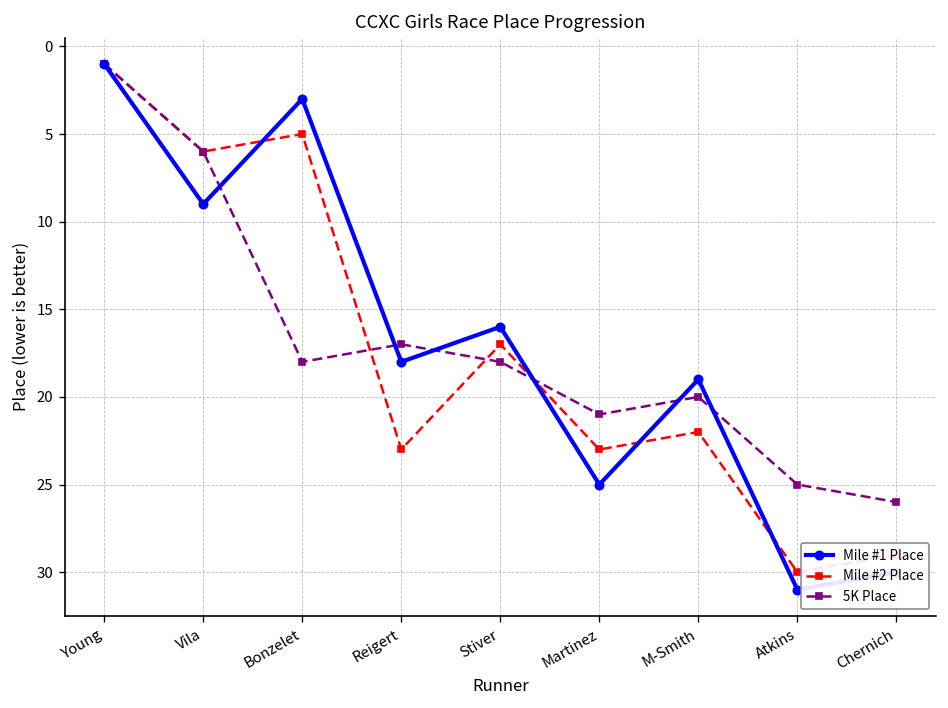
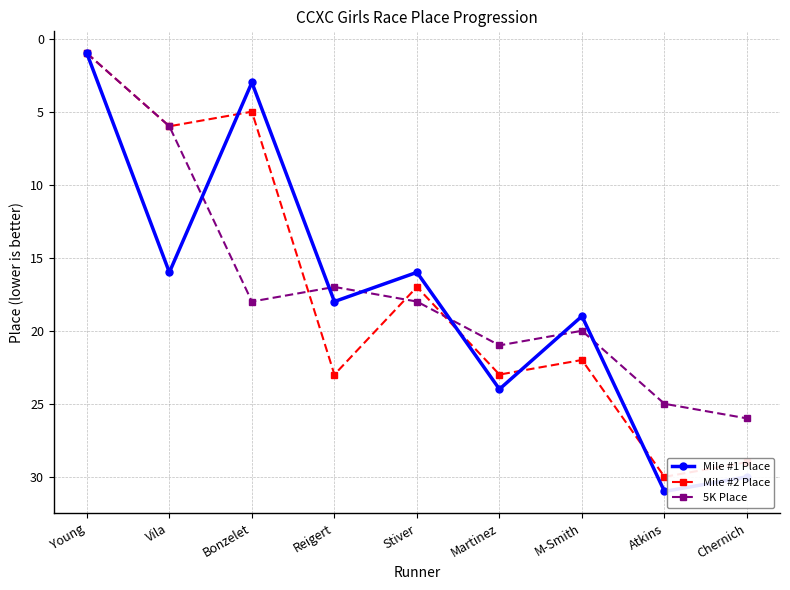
Mile #1 Place, Vila: 9 -> 16
Mile #1 Place, Martinez: 25 -> 24
